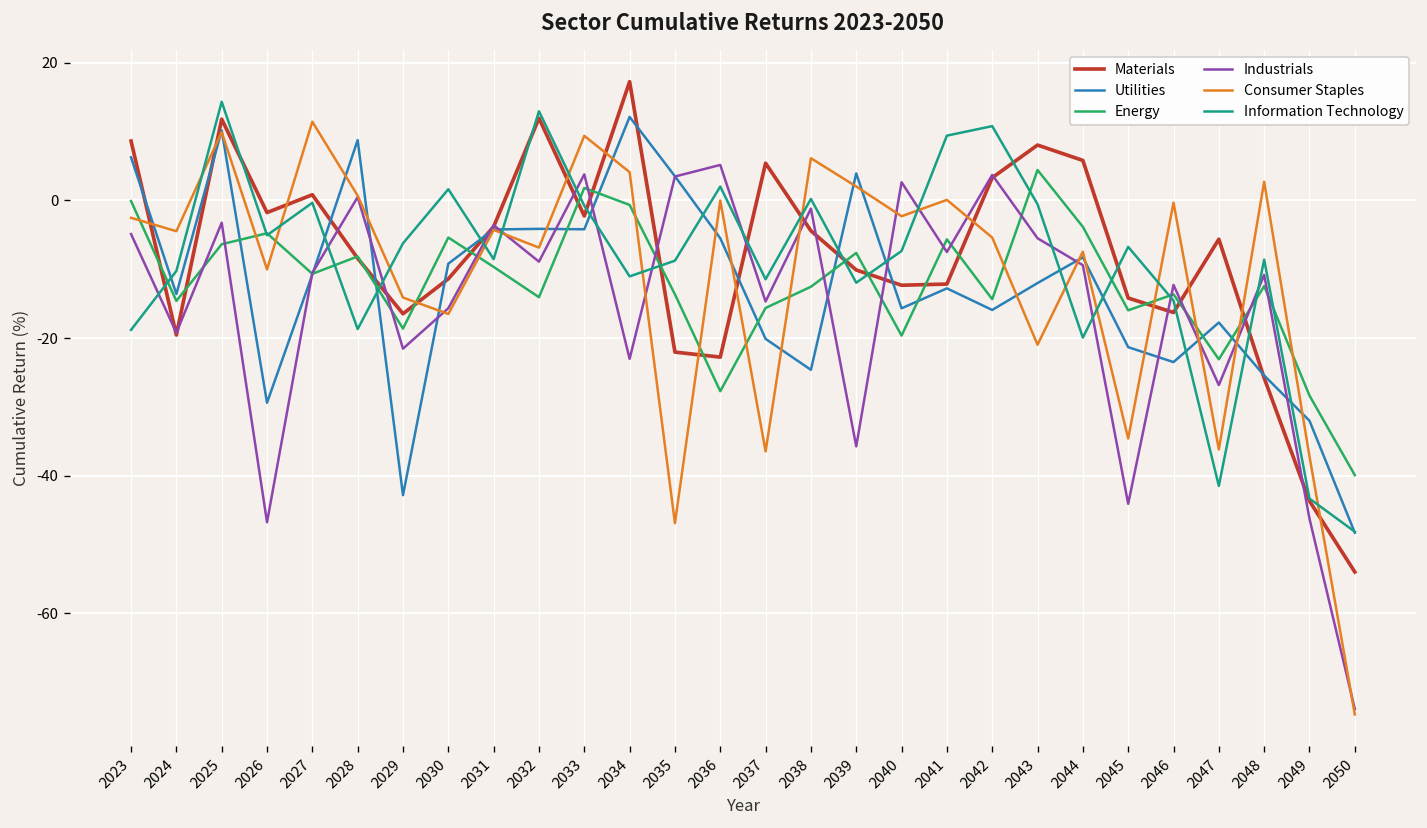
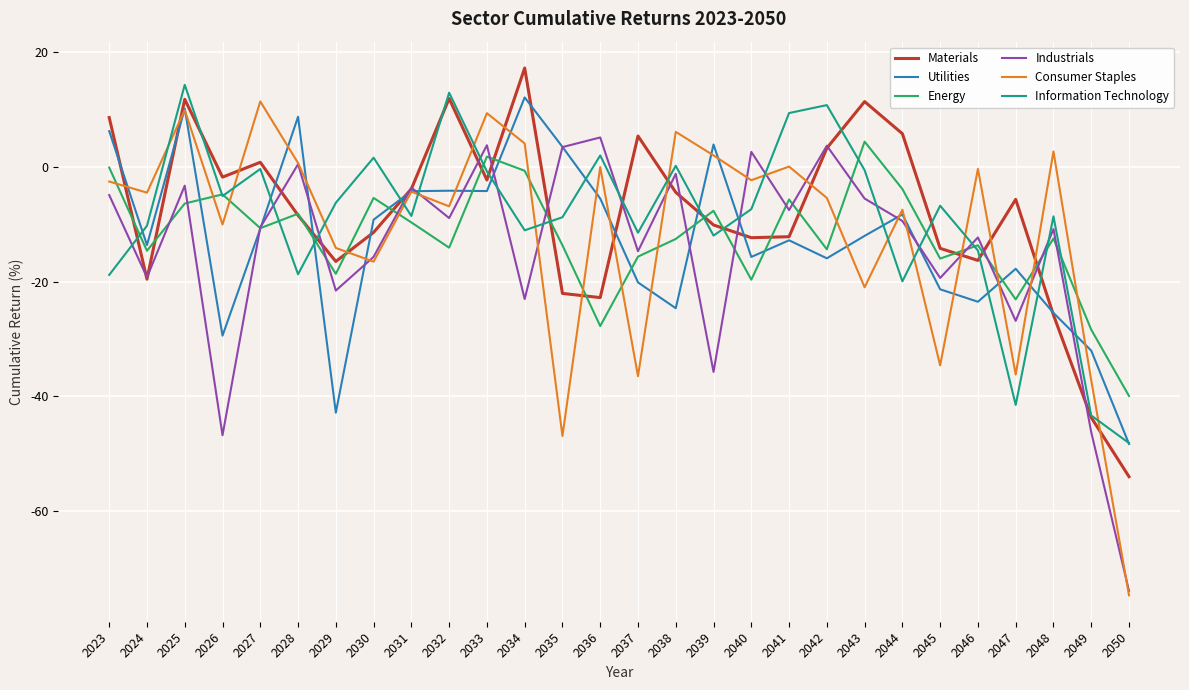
Materials, 2043: 8 -> 11
Industrials, 2045: -44 -> -19
